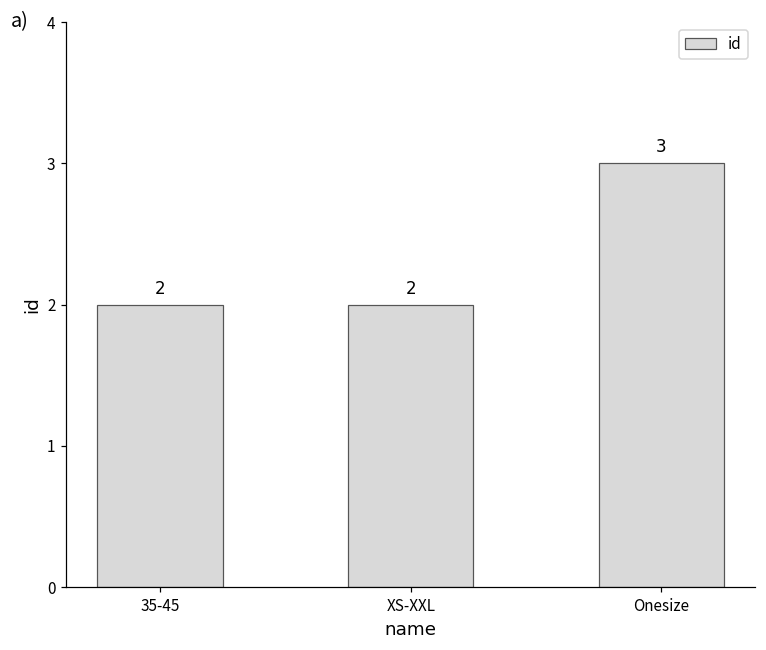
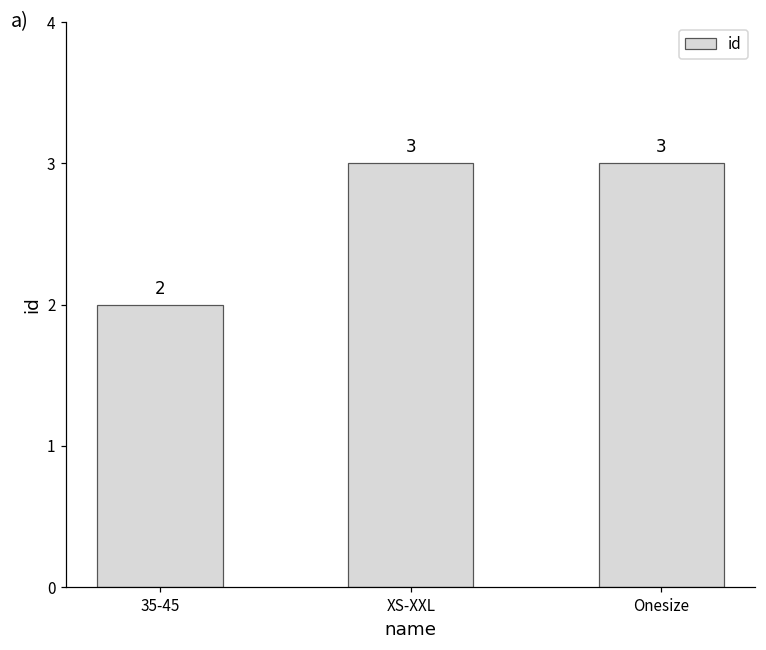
XS-XXL: 2 -> 3
